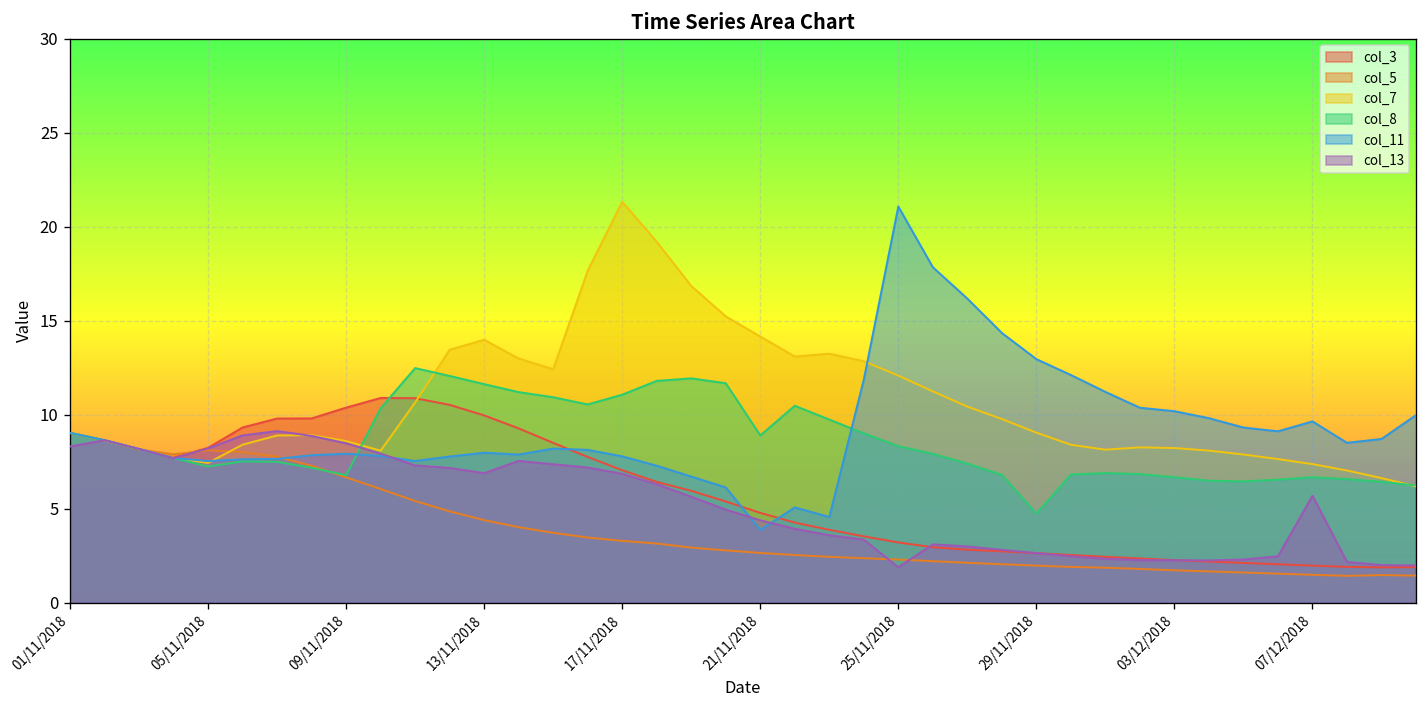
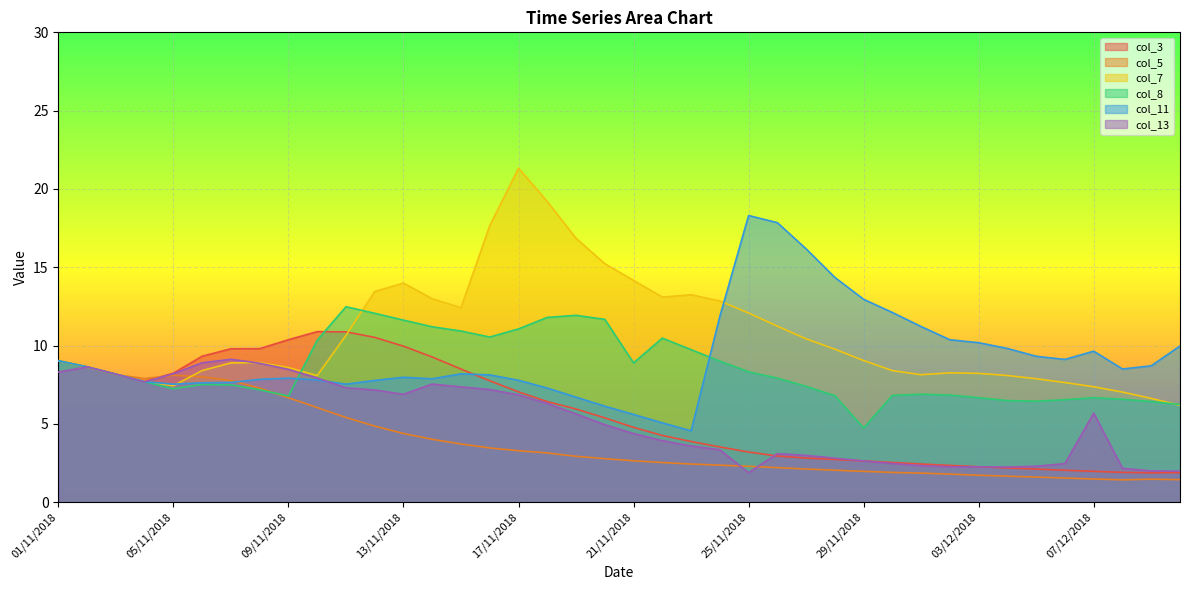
col_11, 21/11/2018: 3.9 -> 5.6
col_11, 25/11/2018: 21.1 -> 18.3
